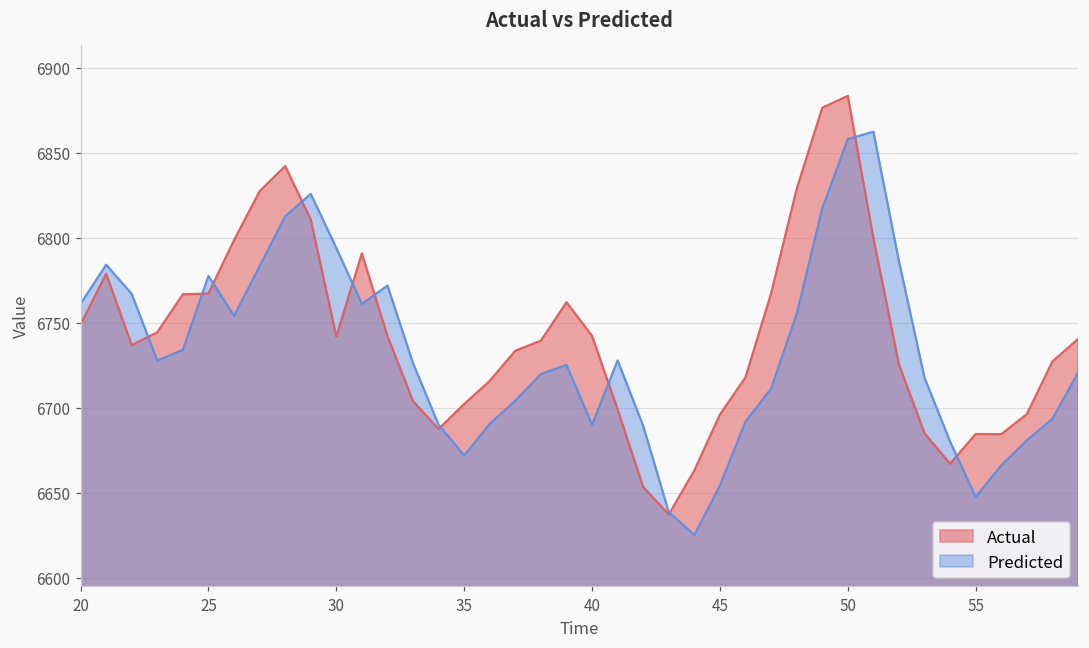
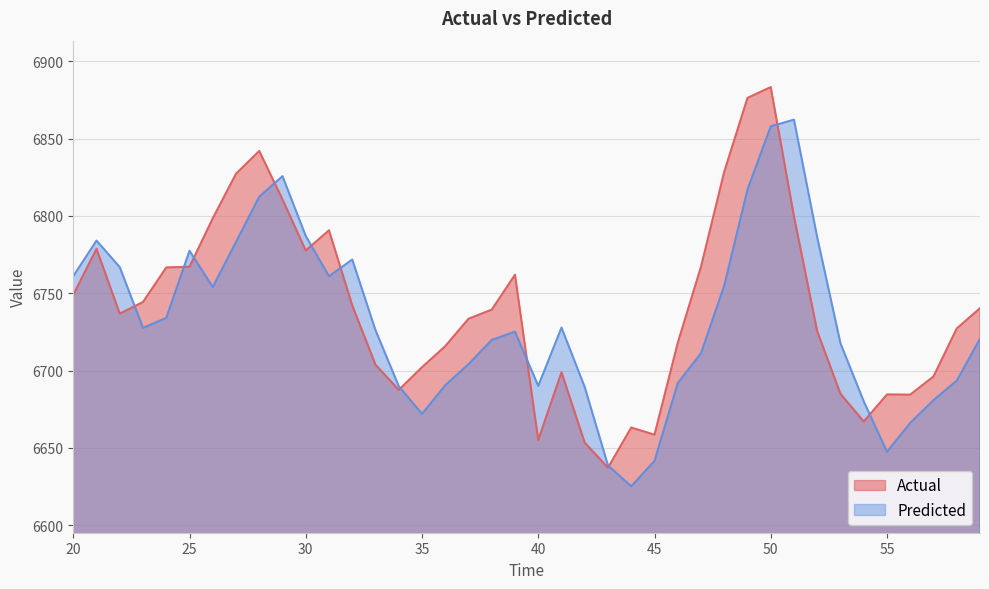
Actual, 30: 6742 -> 6778
Predicted, 30: 6794 -> 6787
Actual, 40: 6742 -> 6655
Actual, 45: 6696 -> 6659
Predicted, 45: 6654 -> 6642
